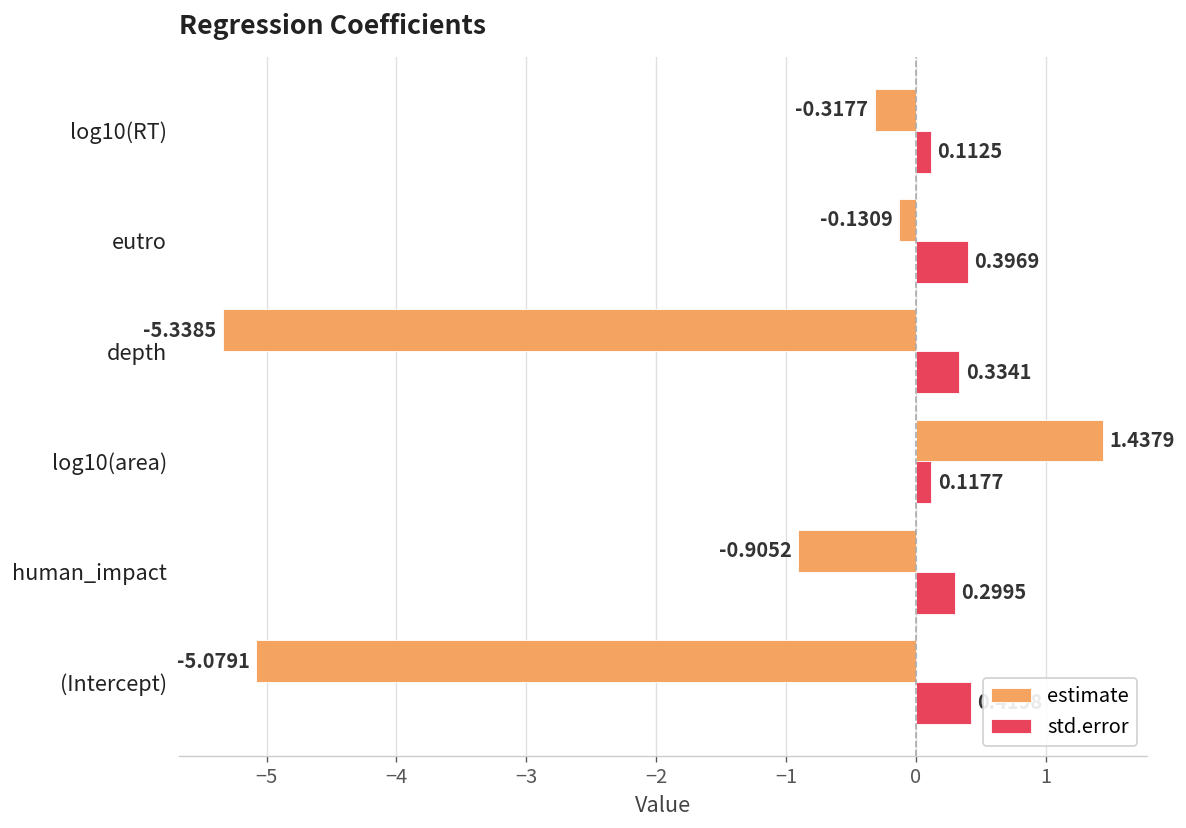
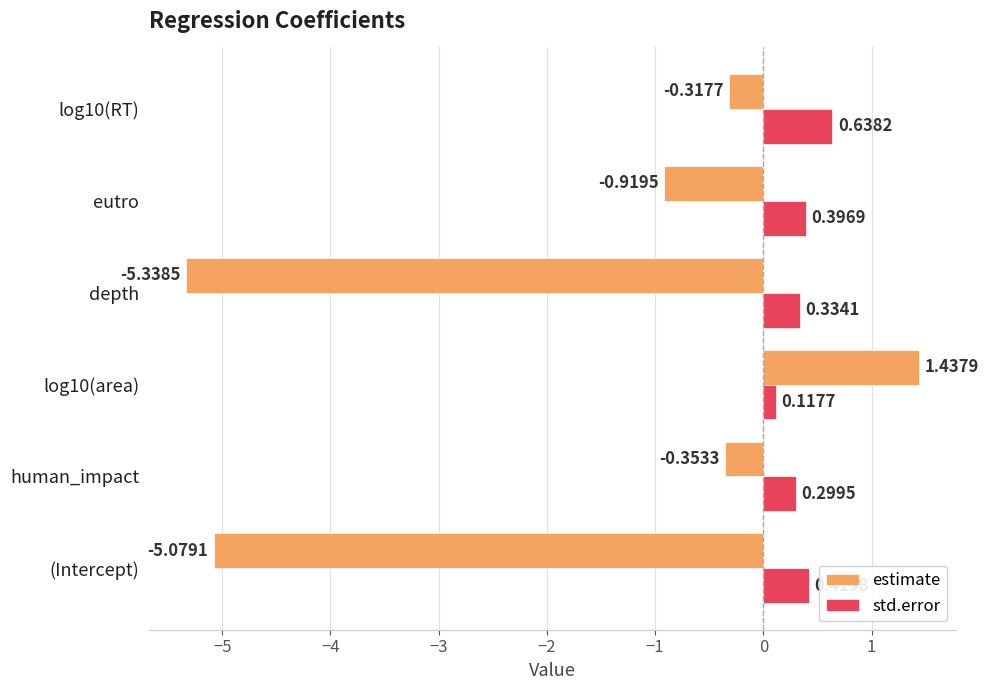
std.error, log10(RT): 0.1125 -> 0.6382
estimate, eutro: -0.1309 -> -0.9195
estimate, human_impact: -0.9052 -> -0.3533
